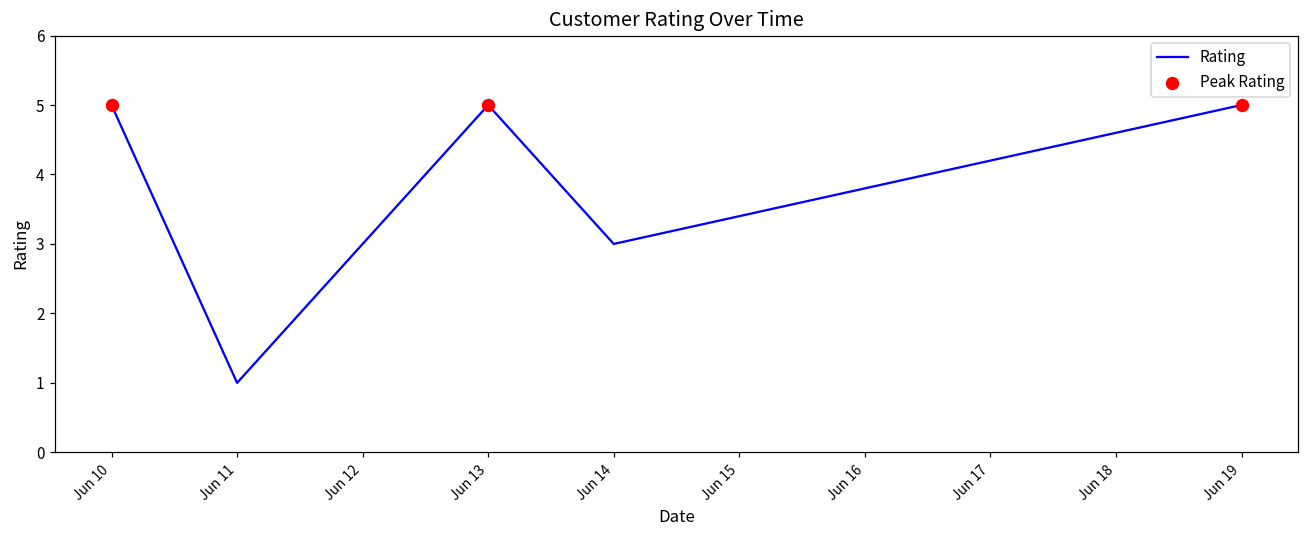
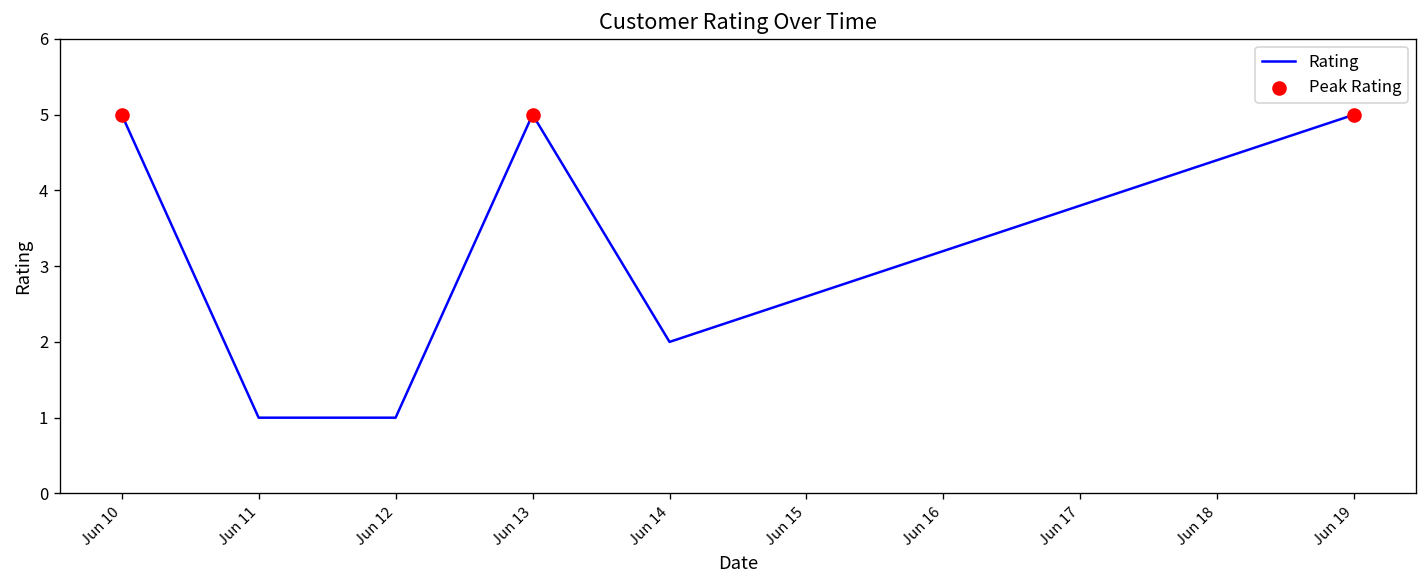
Rating, Jun 12: 3 -> 1
Rating, Jun 14: 3 -> 2
